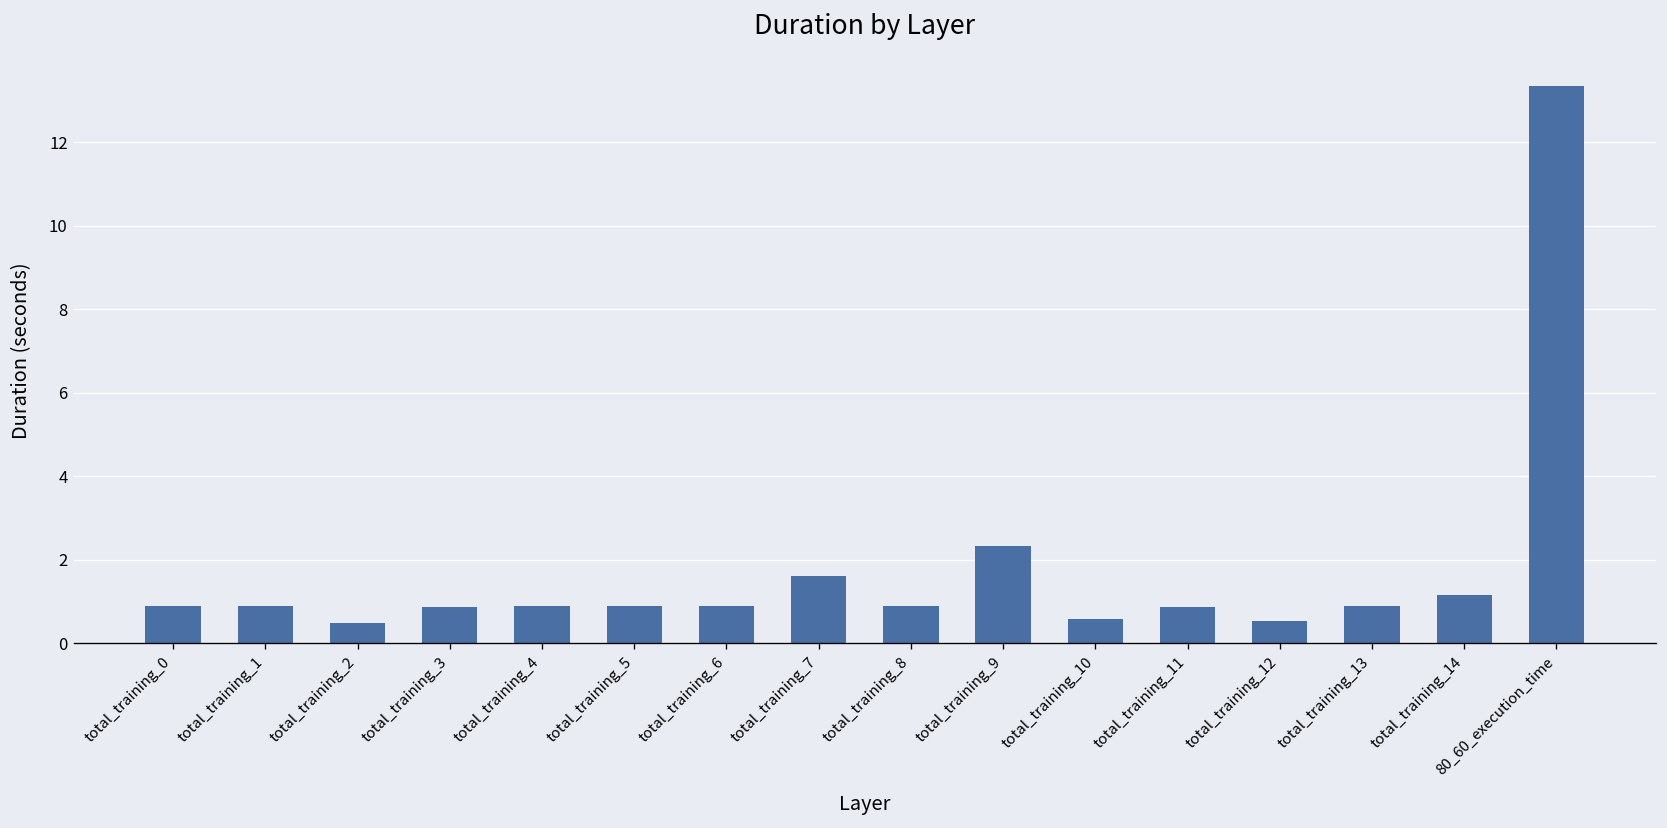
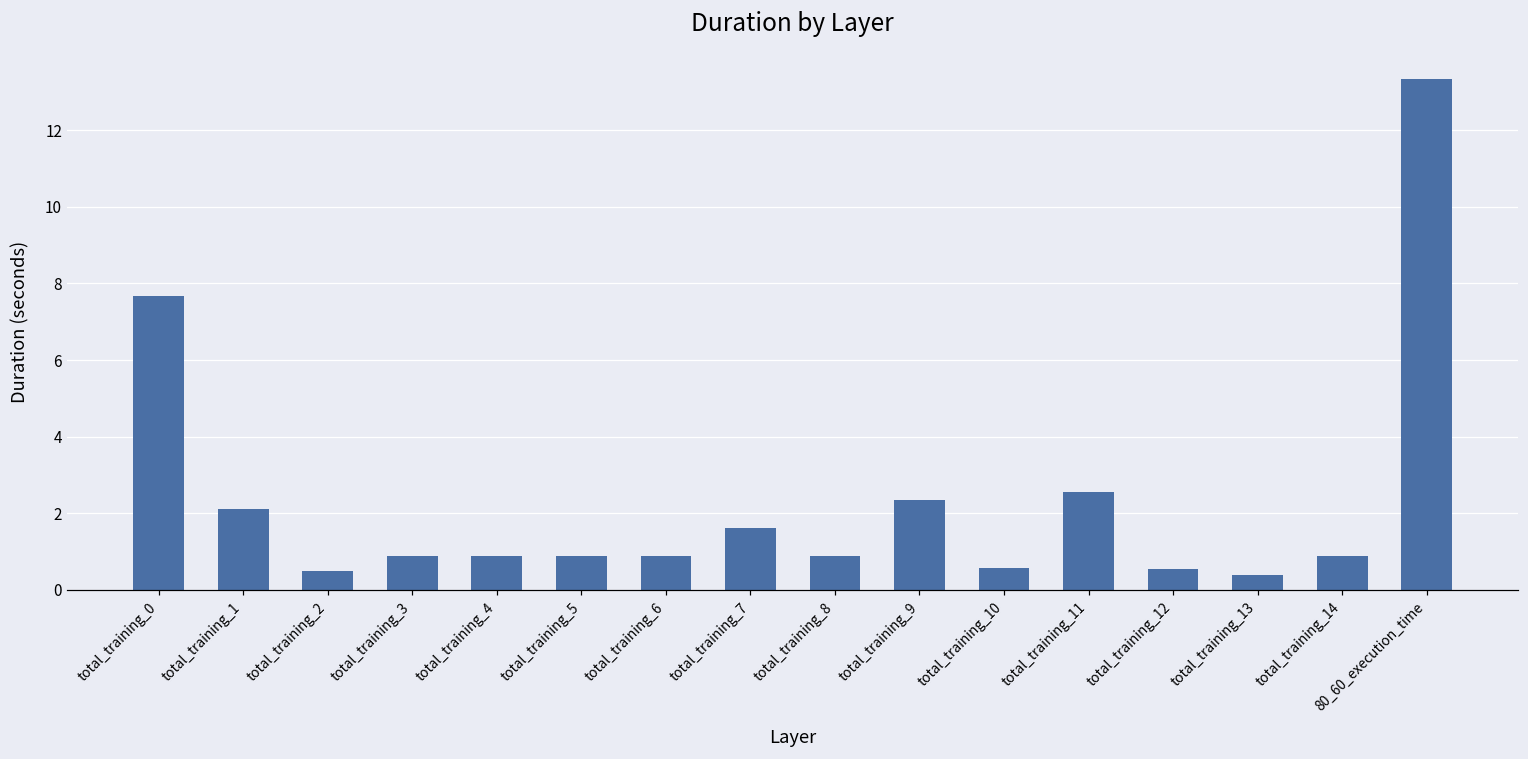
total_training_0: 0.9 -> 7.7
total_training_1: 0.9 -> 2.1
total_training_11: 0.9 -> 2.5
total_training_13: 0.9 -> 0.4
total_training_14: 1.2 -> 0.9
